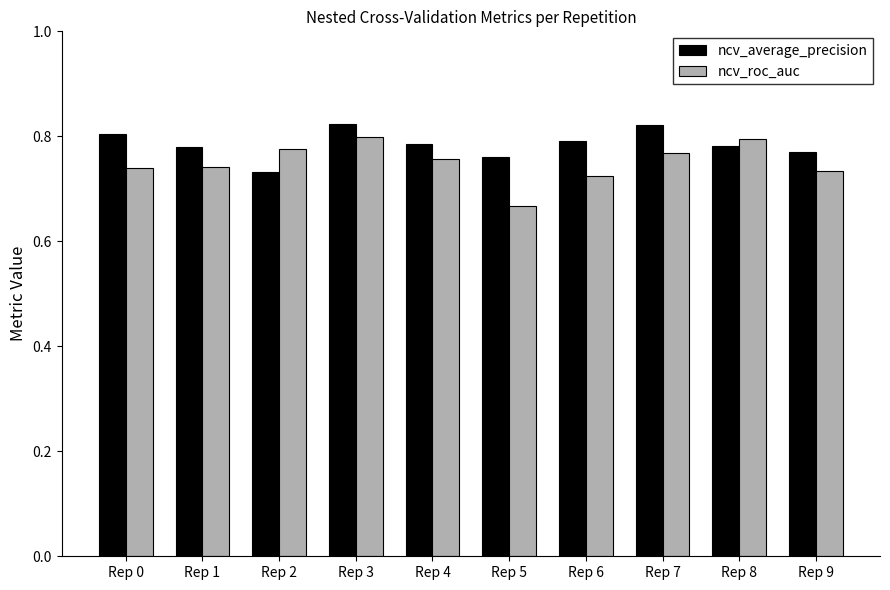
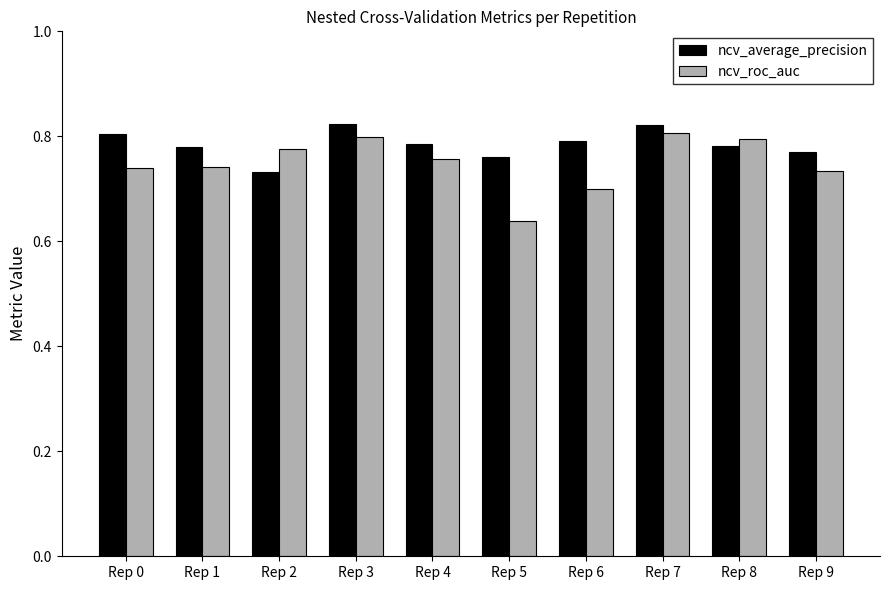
ncv_roc_auc, Rep 5: 0.67 -> 0.64
ncv_roc_auc, Rep 6: 0.72 -> 0.70
ncv_roc_auc, Rep 7: 0.77 -> 0.81
